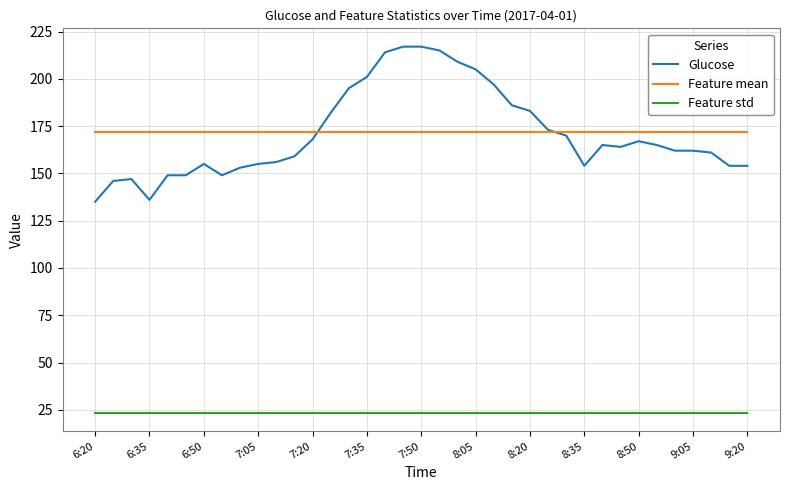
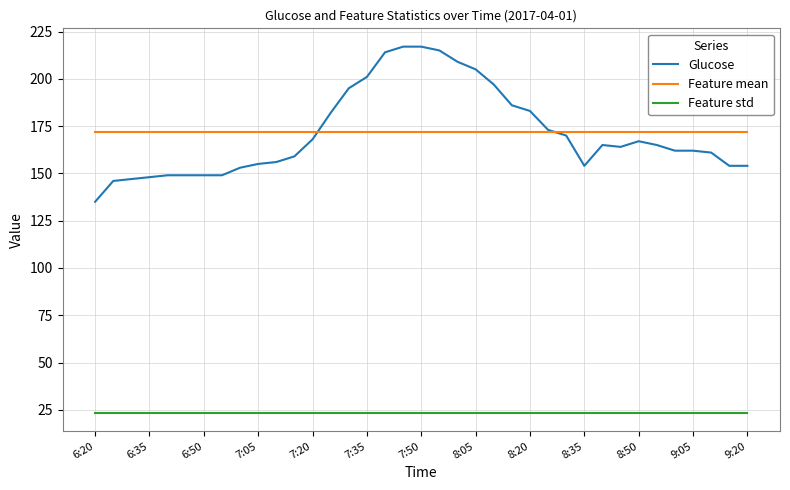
Glucose, 6:35: 136 -> 148
Glucose, 6:50: 155 -> 149
